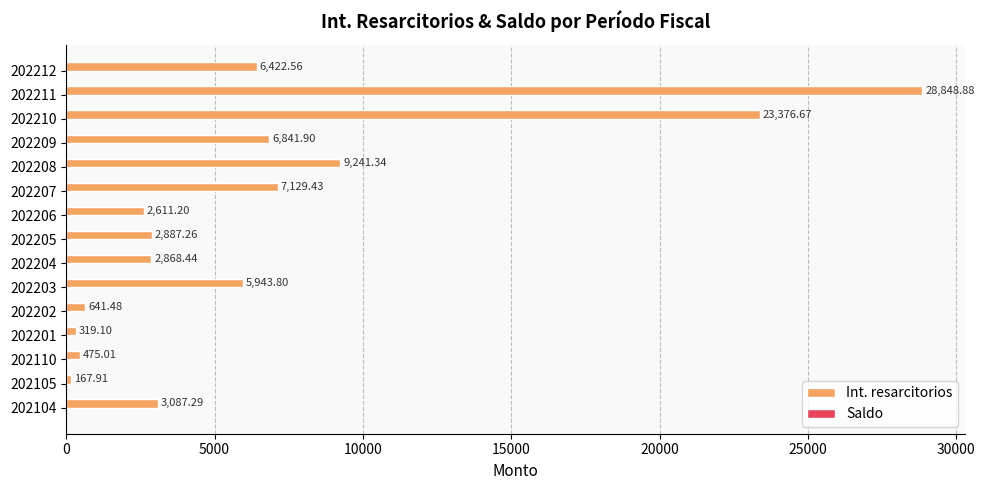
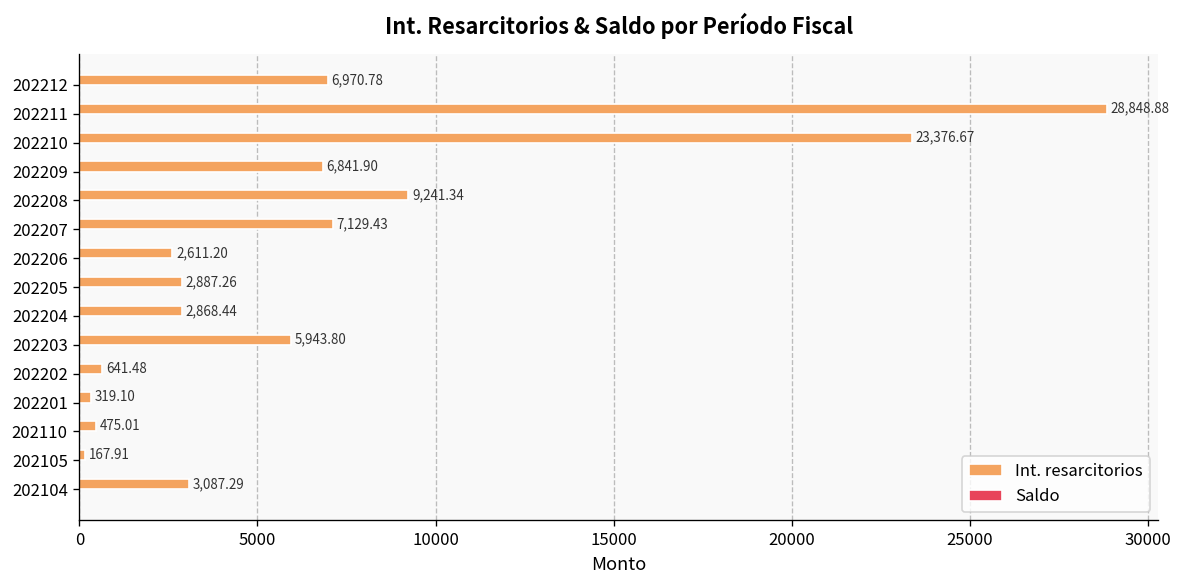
Int. resarcitorios, 202212: 6,422.56 -> 6,970.78
